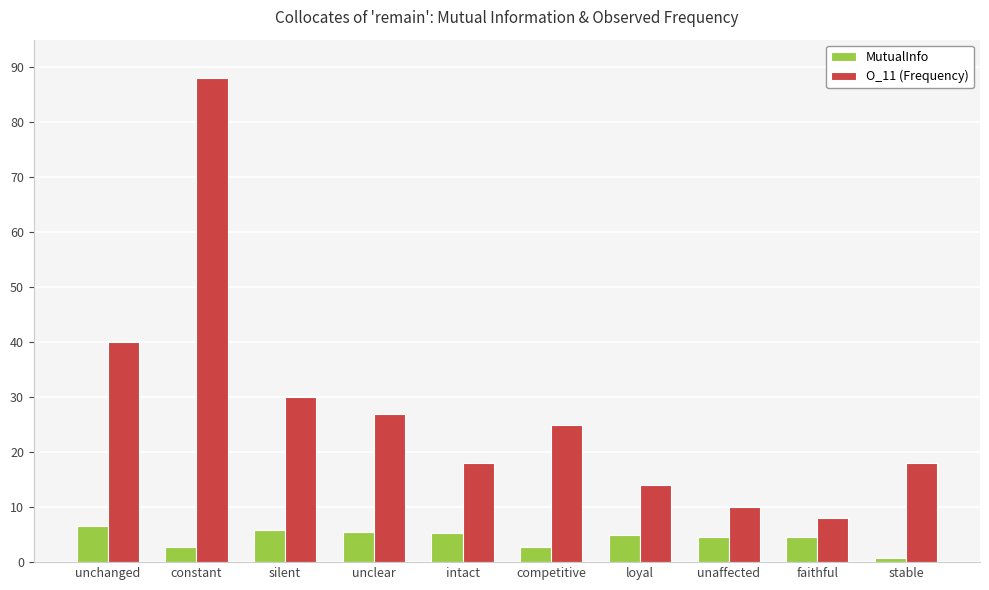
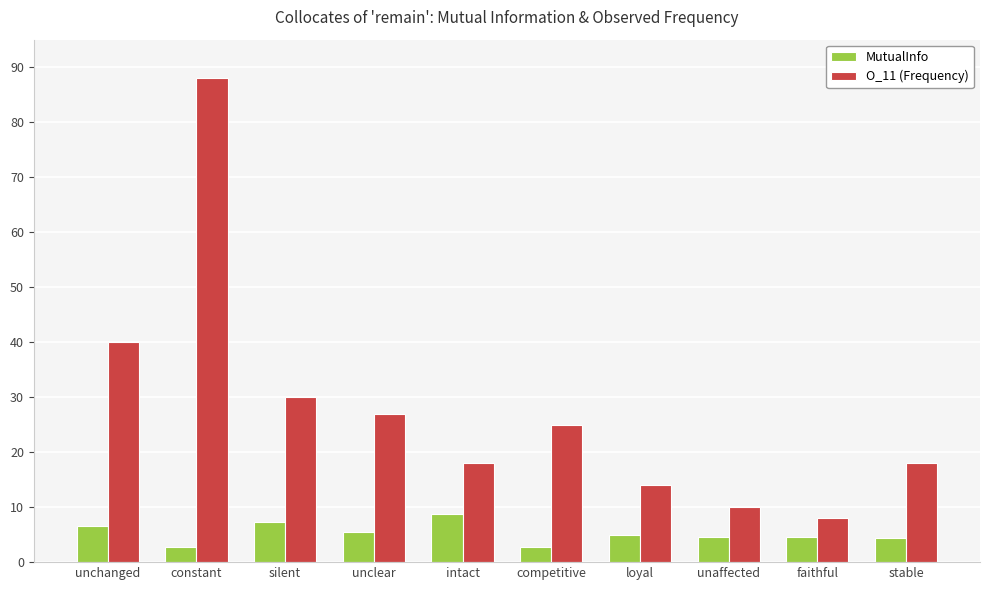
MutualInfo, silent: 6 -> 7
MutualInfo, intact: 5 -> 9
MutualInfo, stable: 1 -> 4
